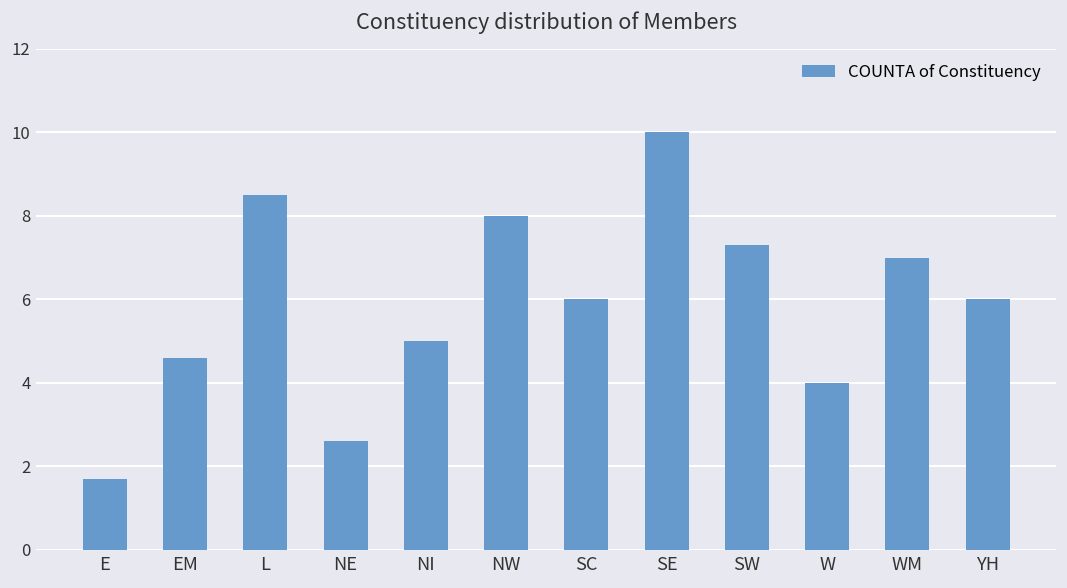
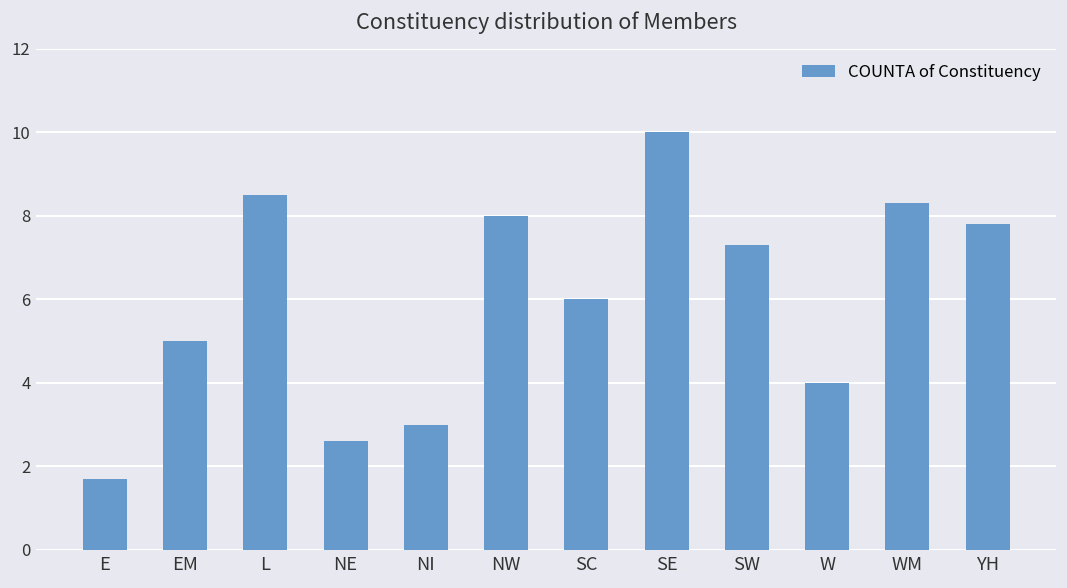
EM: 4.6 -> 5.0
NI: 5 -> 3
WM: 7.0 -> 8.3
YH: 6.0 -> 7.8
